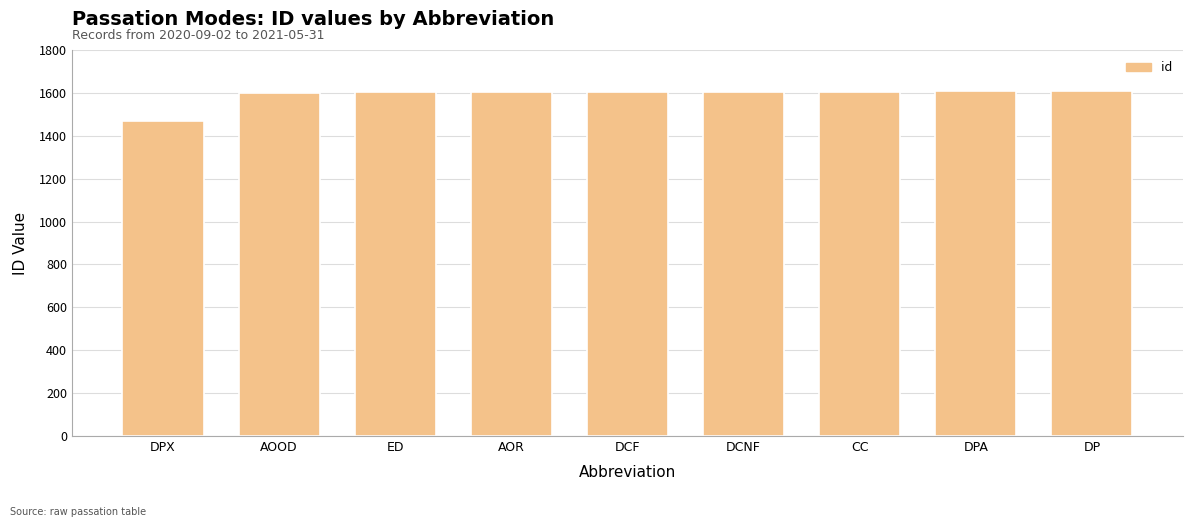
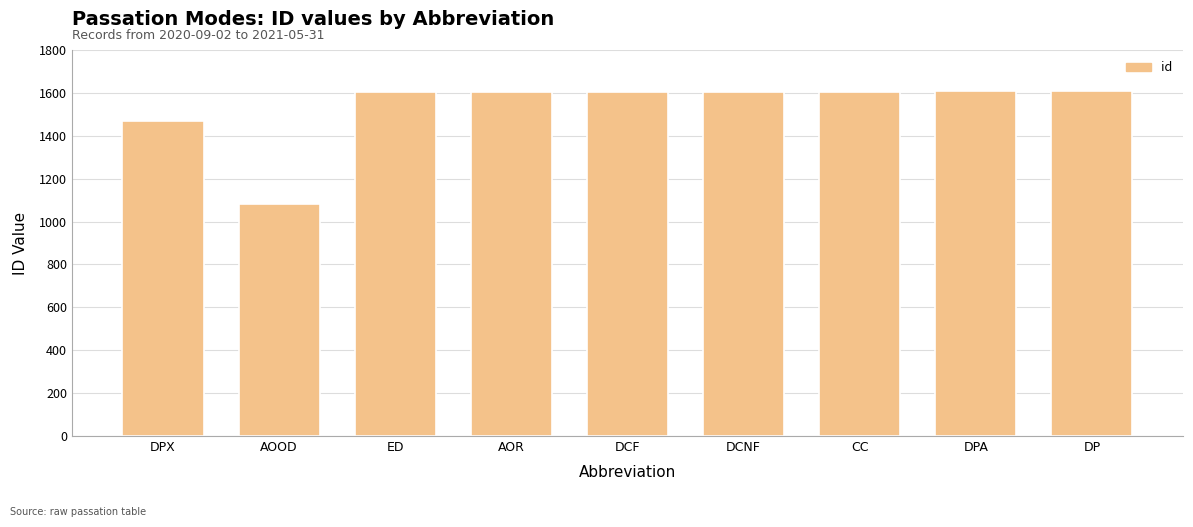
AOOD: 1600 -> 1080
